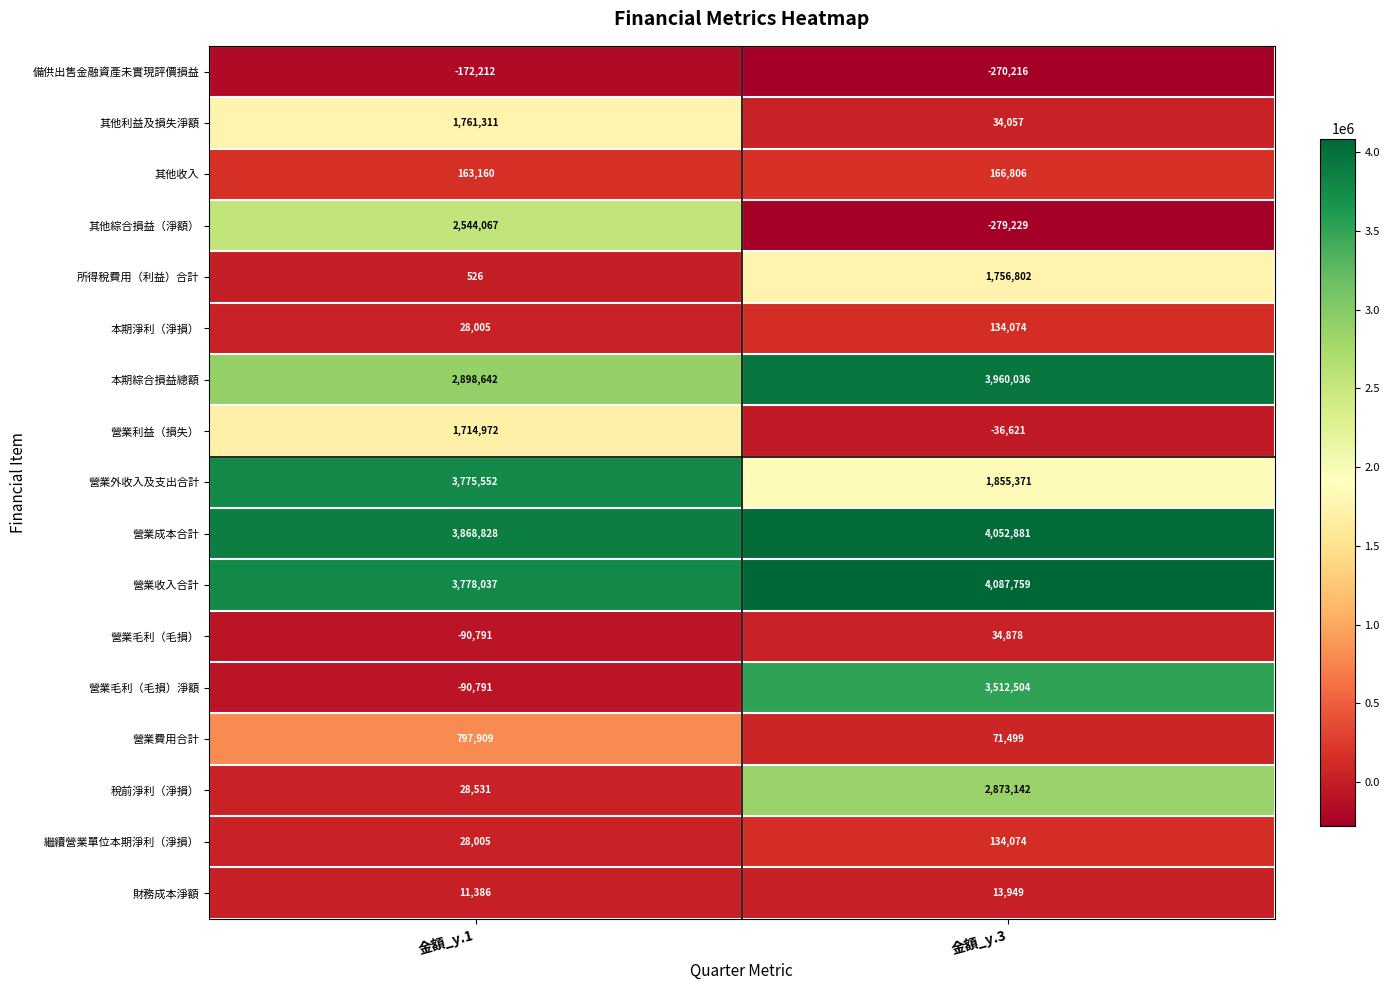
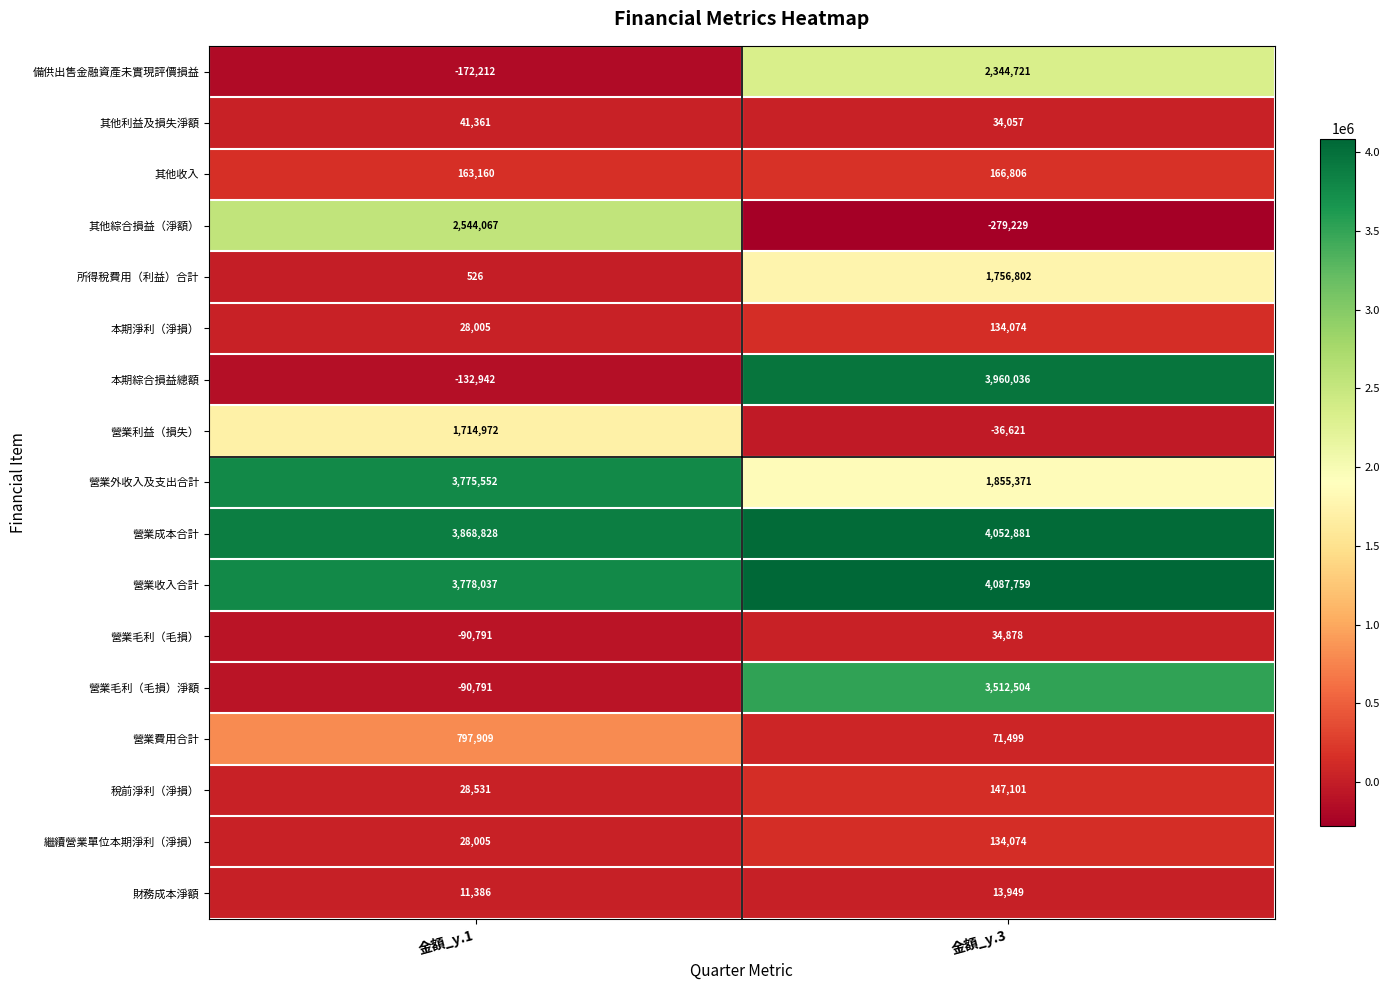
備供出售金融資產未實現評價損益, 金額_y.3: -270,216 -> 2,344,721
其他利益及損失淨額, 金額_y.1: 1,761,311 -> 41,361
本期綜合損益總額, 金額_y.1: 2,898,642 -> -132,942
稅前淨利（淨損）, 金額_y.3: 2,873,142 -> 147,101
